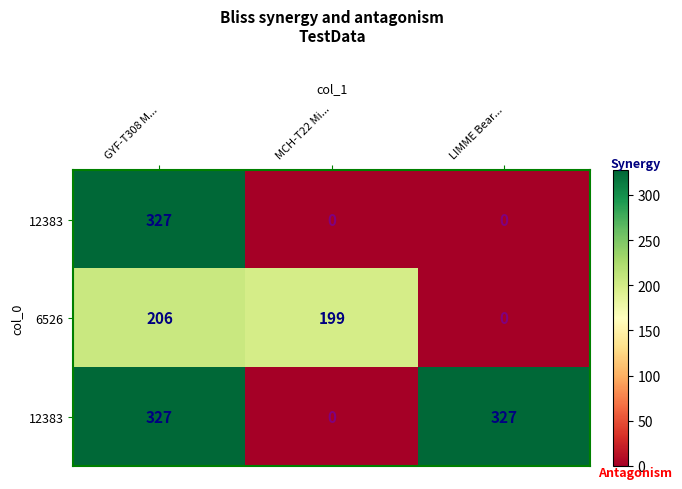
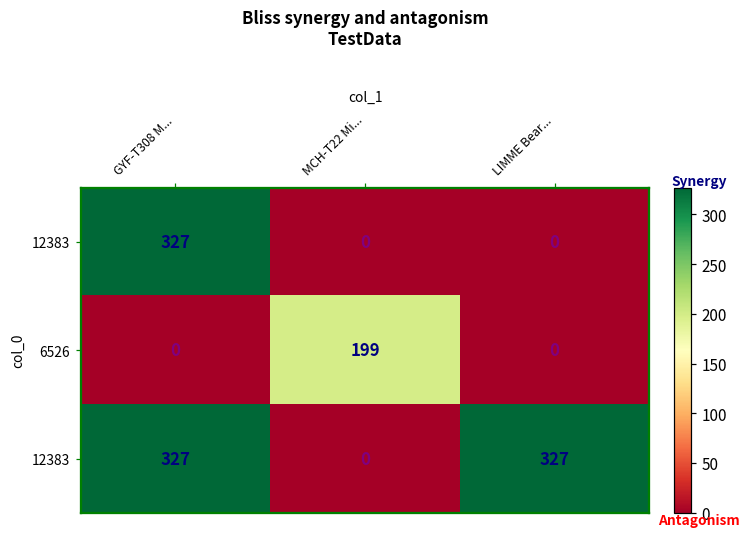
6526, GYF-T308 M...: 206 -> 0
